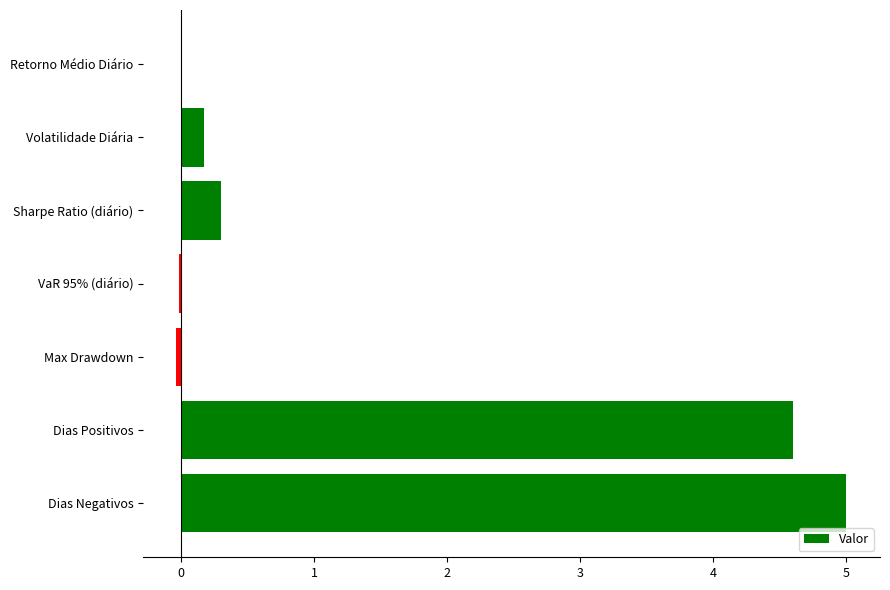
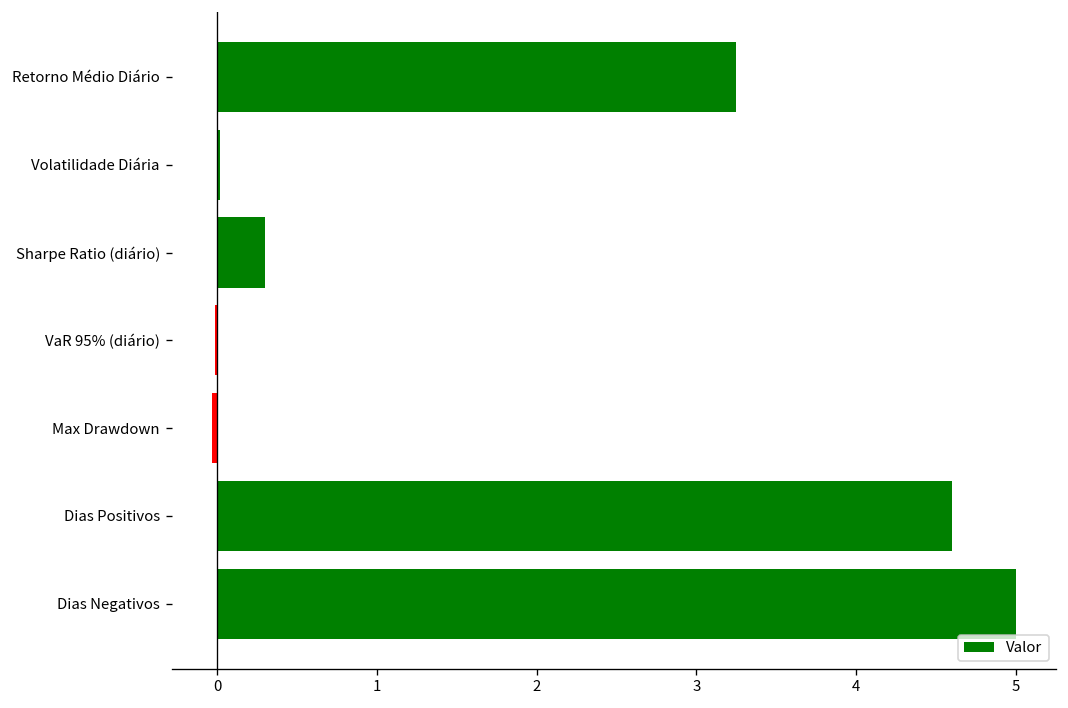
Retorno Médio Diário: 0.00 -> 3.25
Volatilidade Diária: 0.17 -> 0.02
